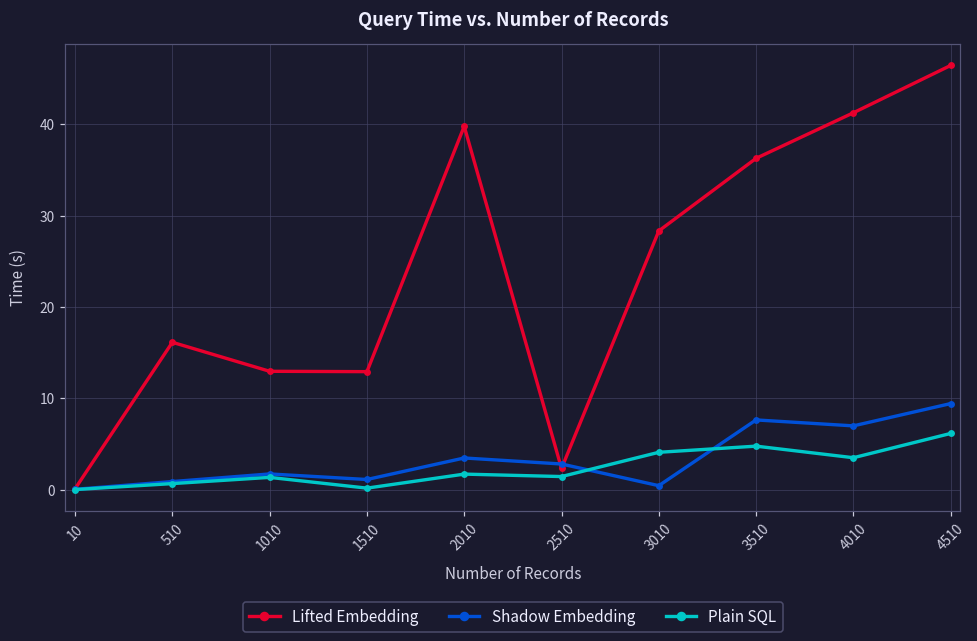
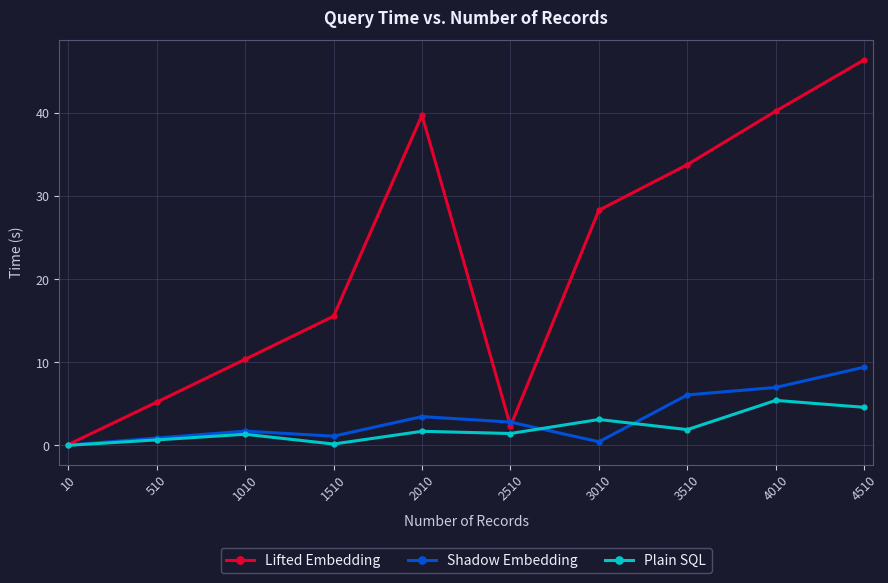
Lifted Embedding, 510: 16 -> 5
Lifted Embedding, 1010: 13 -> 10
Lifted Embedding, 1510: 13 -> 16
Plain SQL, 3010: 4 -> 3
Lifted Embedding, 3510: 36 -> 34
Shadow Embedding, 3510: 8 -> 6
Plain SQL, 3510: 5 -> 2
Lifted Embedding, 4010: 41 -> 40
Plain SQL, 4010: 3 -> 5
Plain SQL, 4510: 6 -> 5
